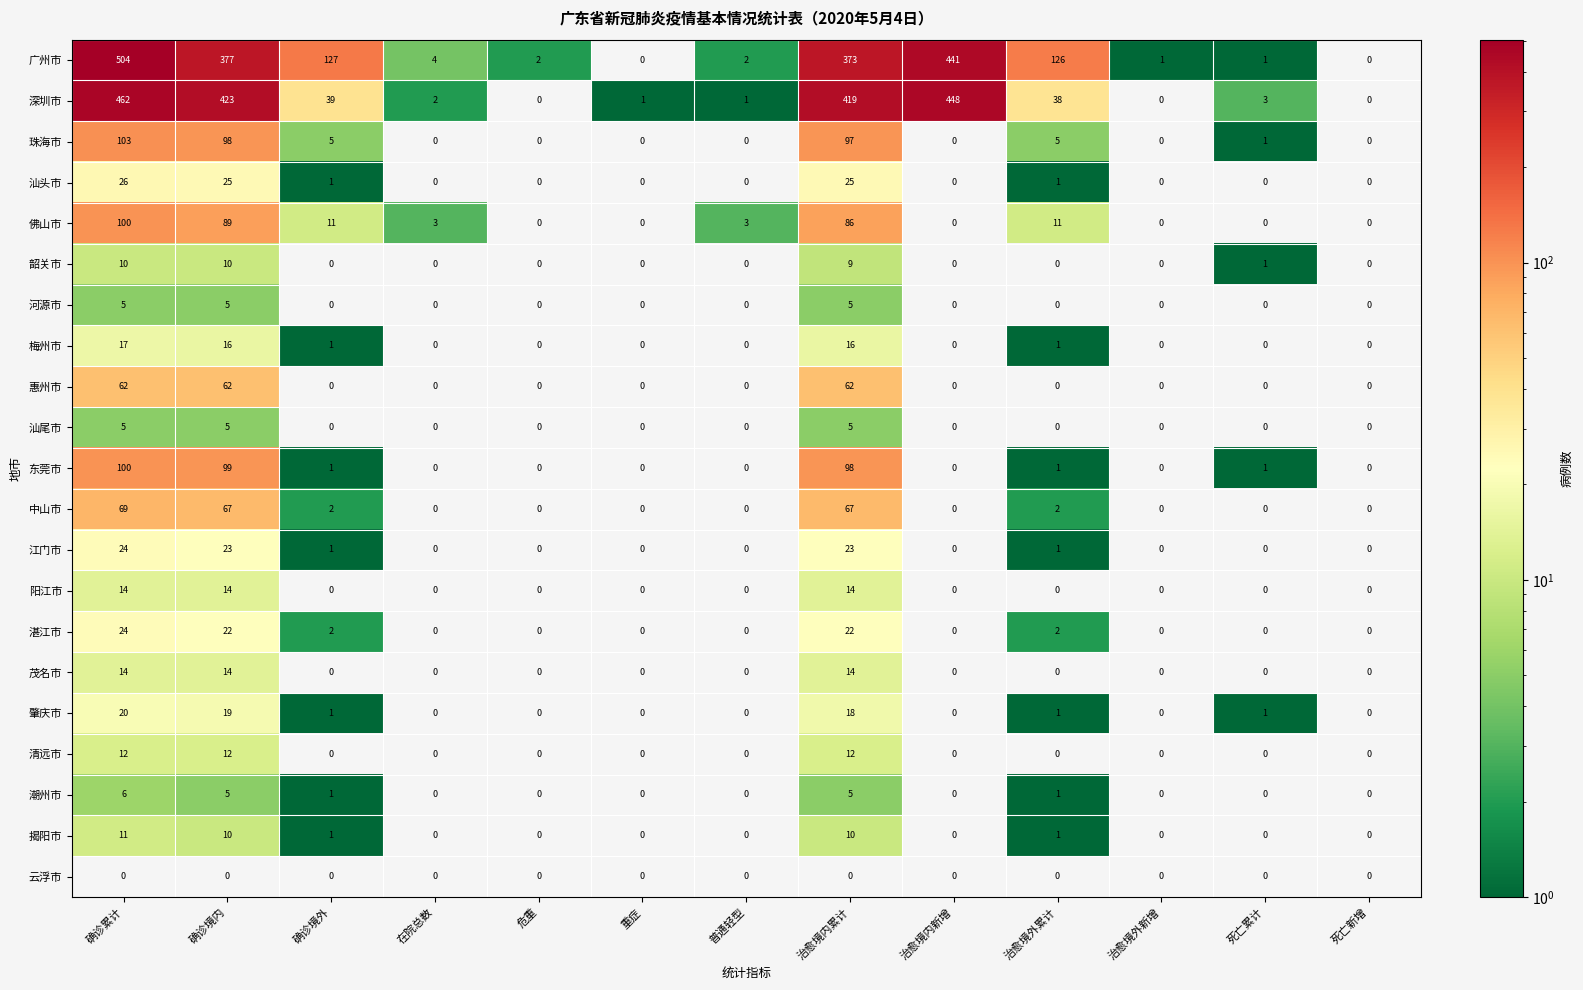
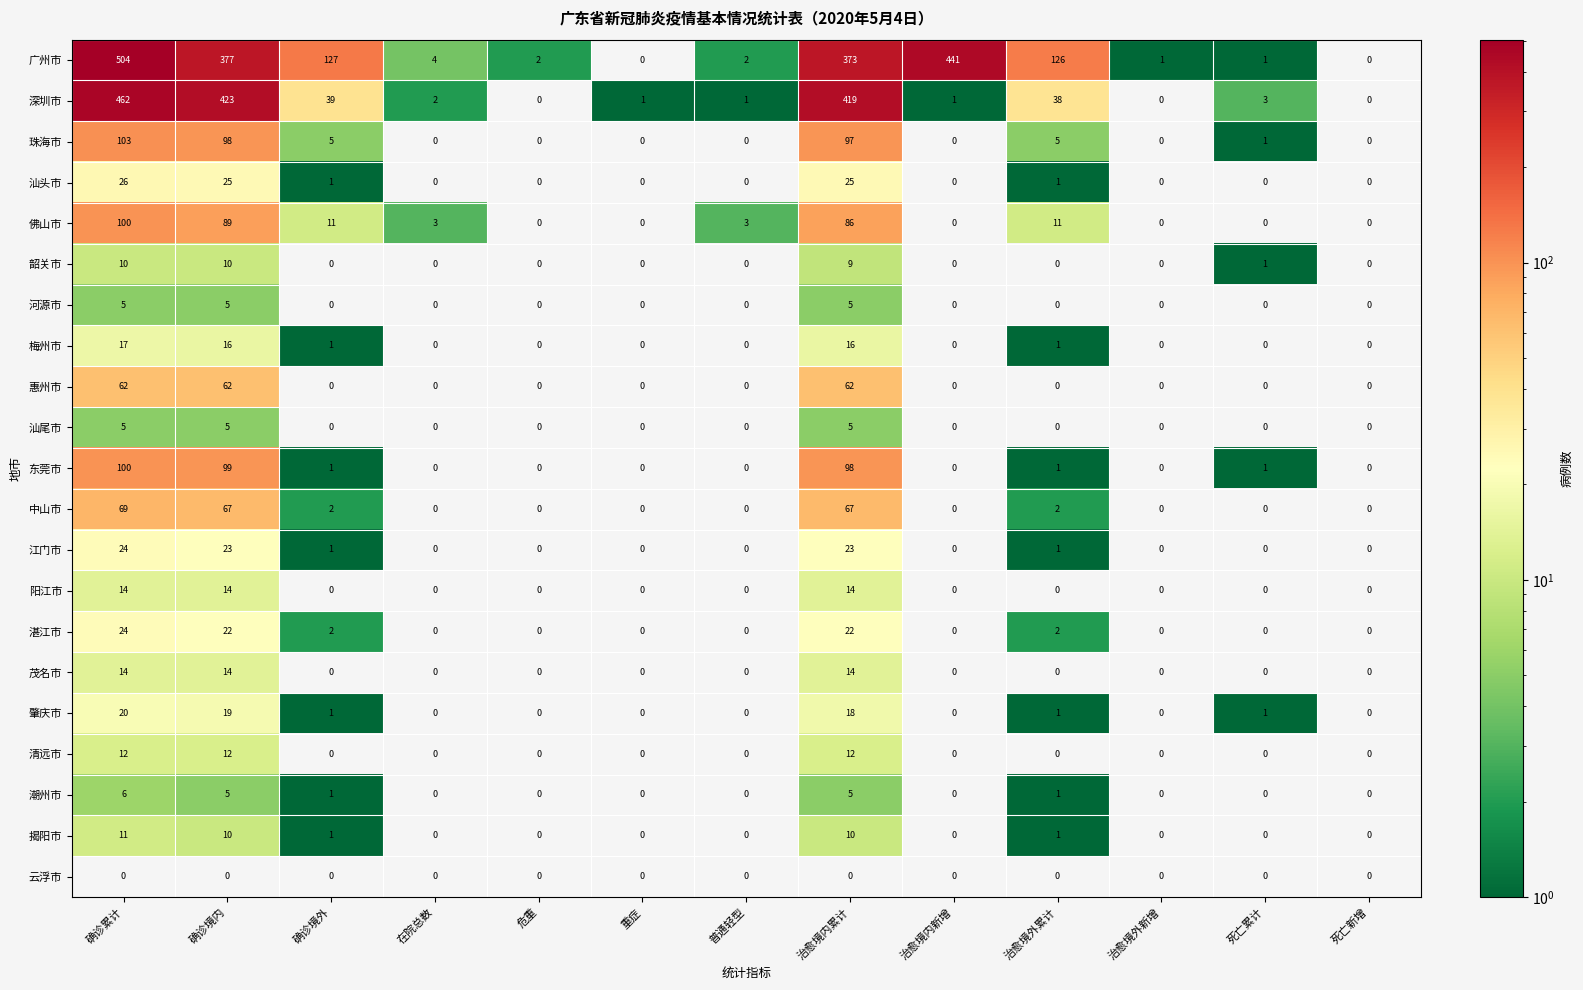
深圳市, 治愈境内新增: 448 -> 1
